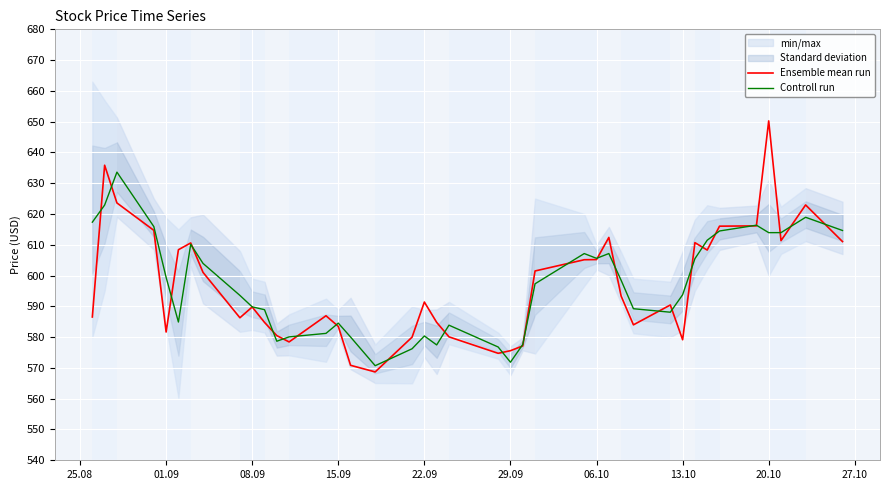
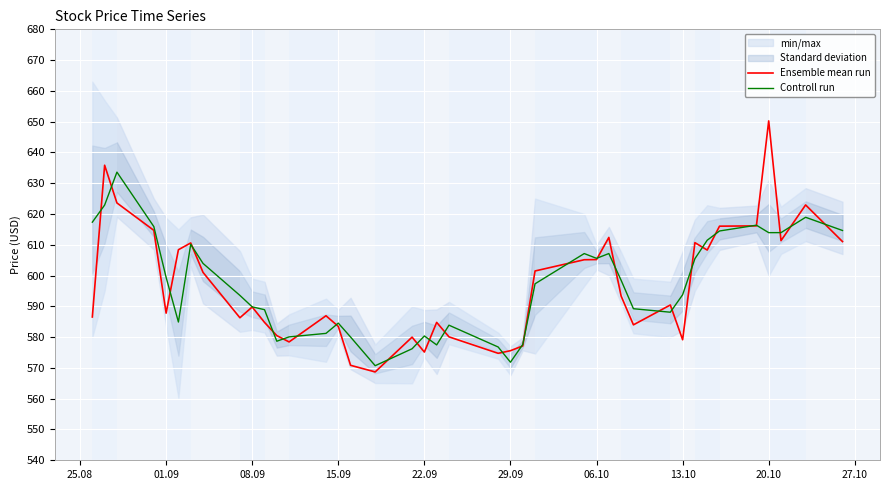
Ensemble mean run, 01.09: 582 -> 588
Ensemble mean run, 22.09: 591 -> 575
